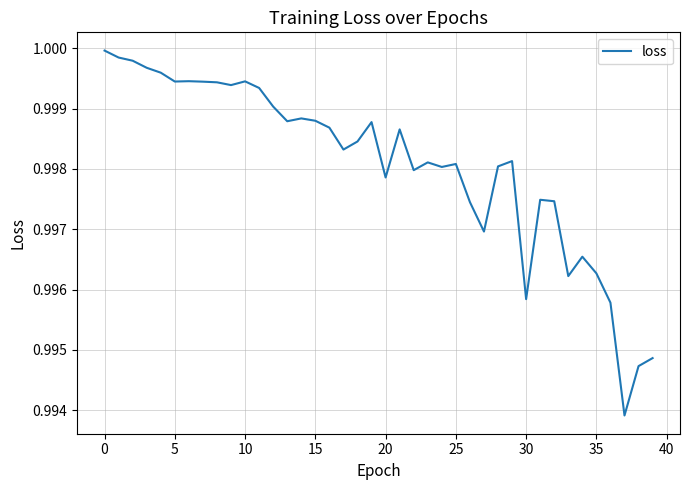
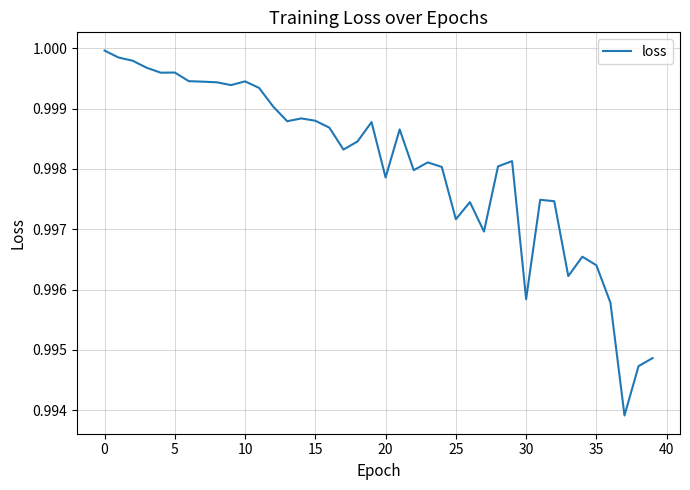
5: 0.9994 -> 0.9996
25: 0.9981 -> 0.9972
35: 0.9963 -> 0.9964
